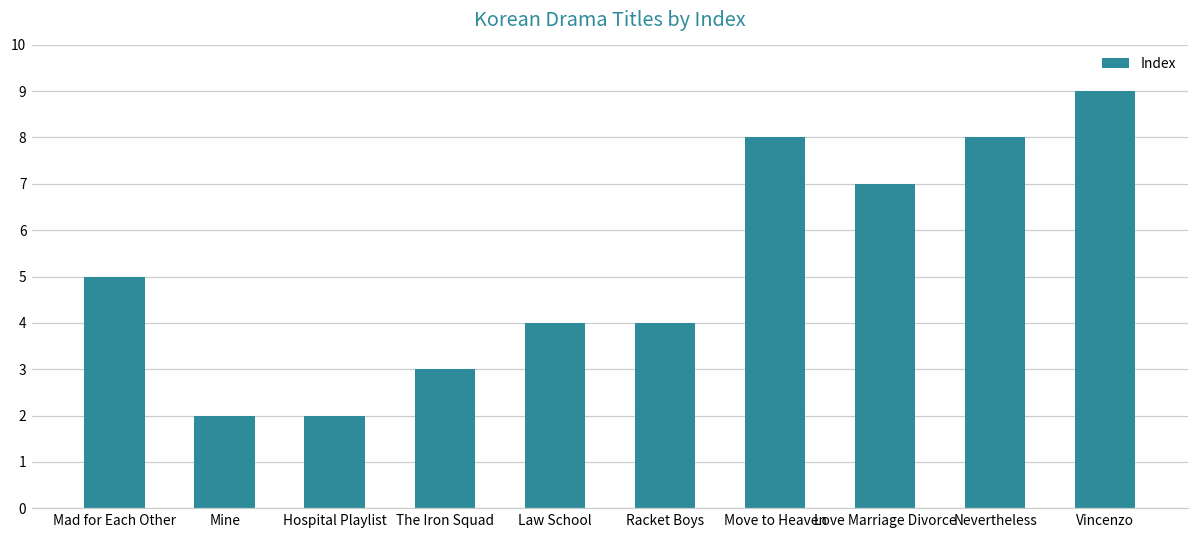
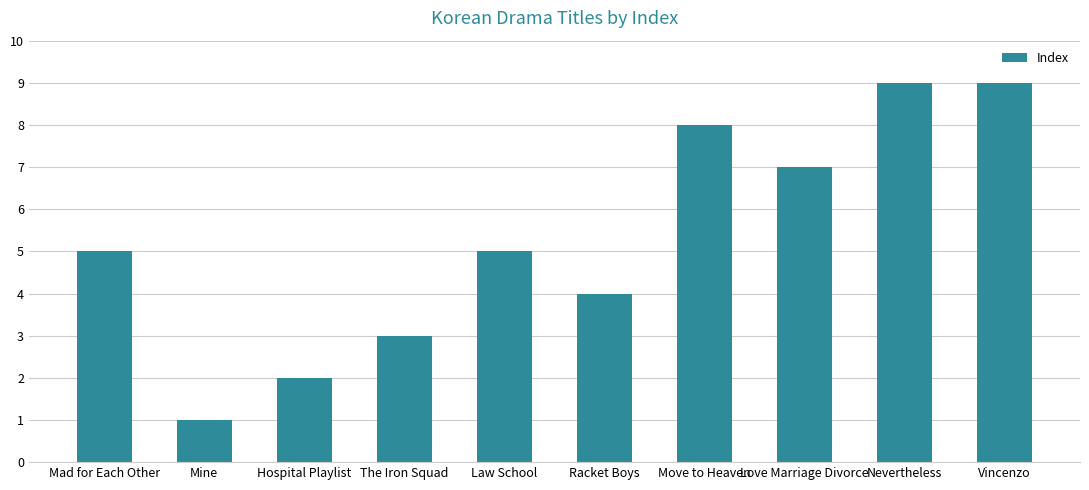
Mine: 2 -> 1
Law School: 4 -> 5
Nevertheless: 8 -> 9
